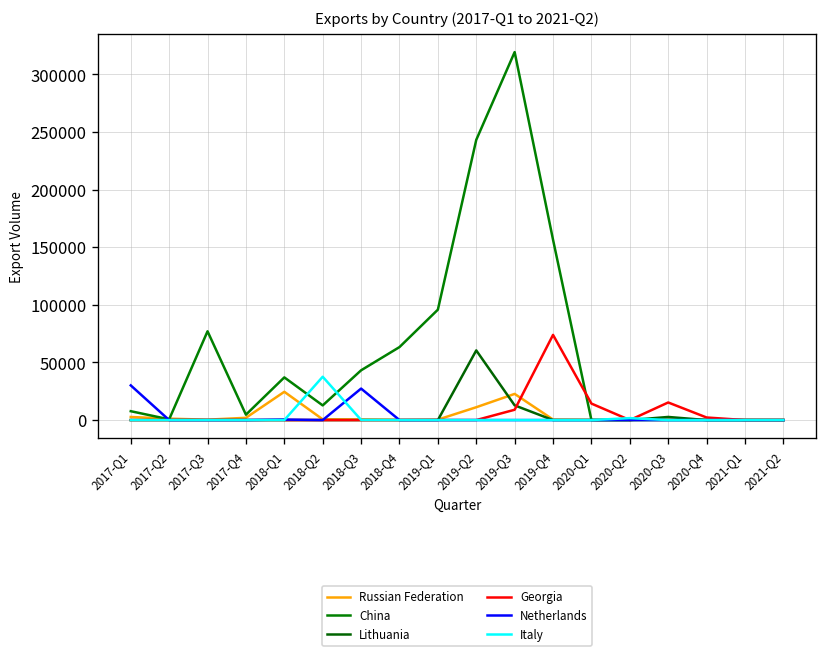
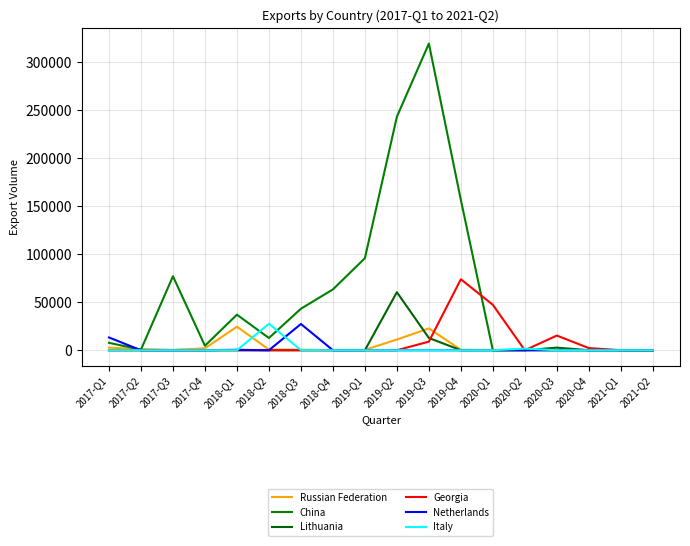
Netherlands, 2017-Q1: 30000 -> 10000
Italy, 2018-Q2: 40000 -> 30000
Georgia, 2020-Q1: 10000 -> 50000
